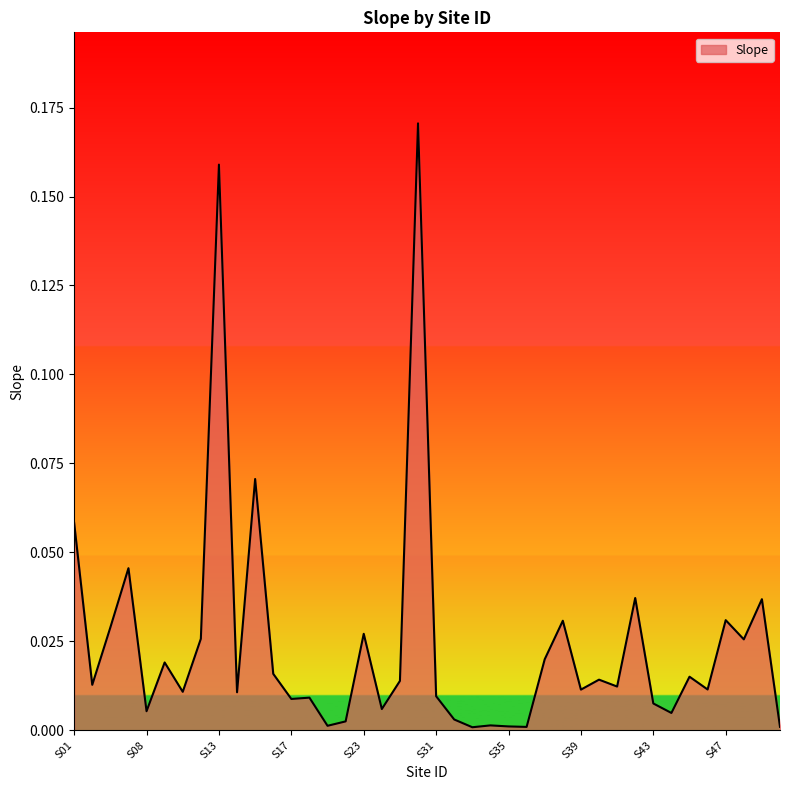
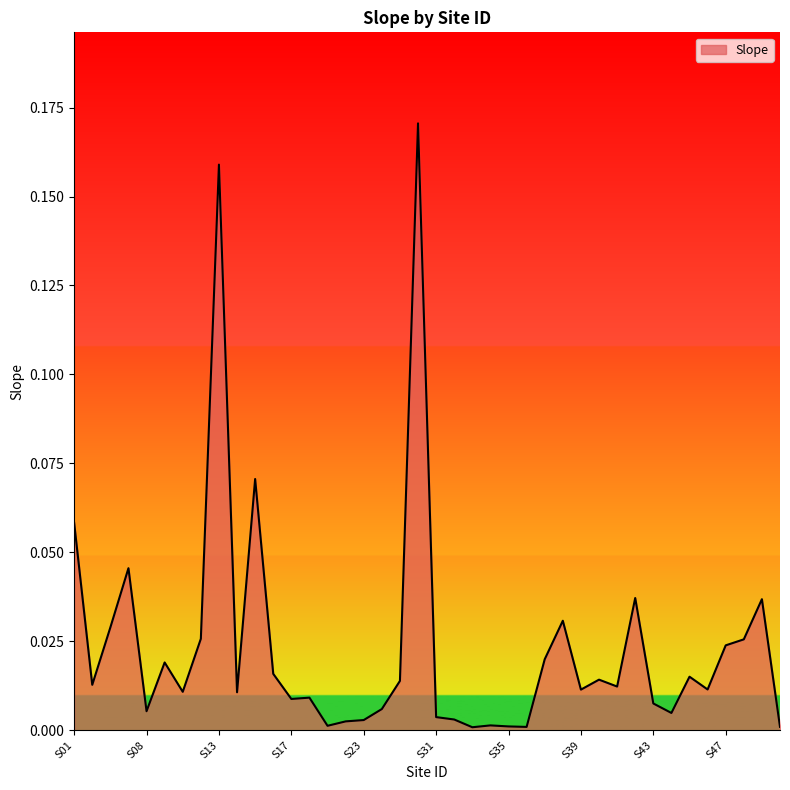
S23: 0.027 -> 0.003
S31: 0.010 -> 0.004
S47: 0.031 -> 0.024
